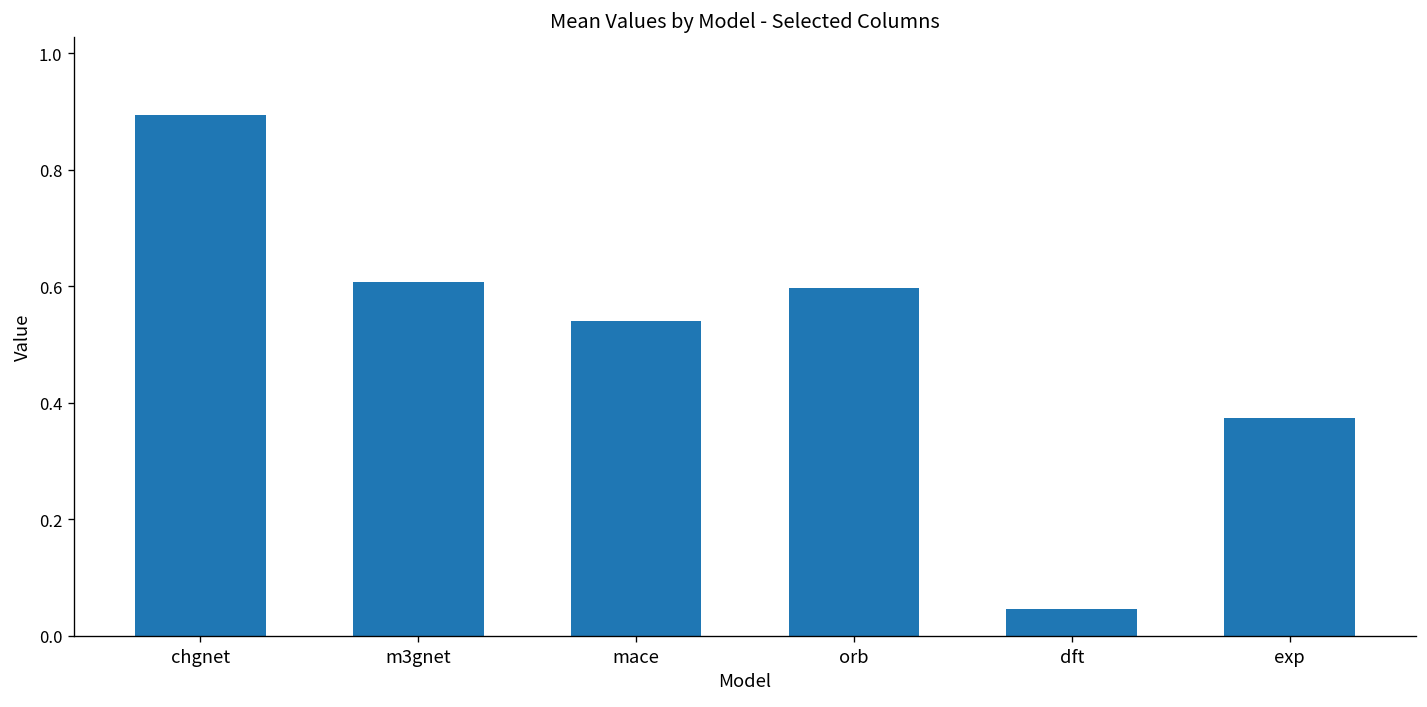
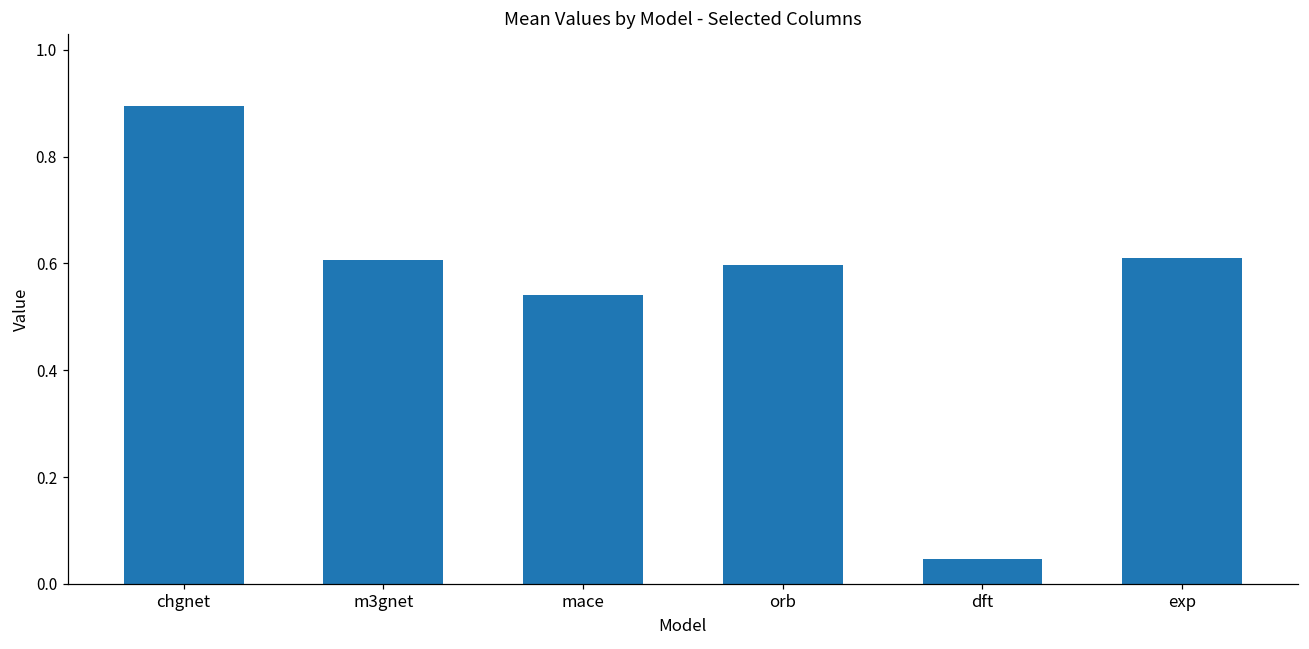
exp: 0.37 -> 0.61
